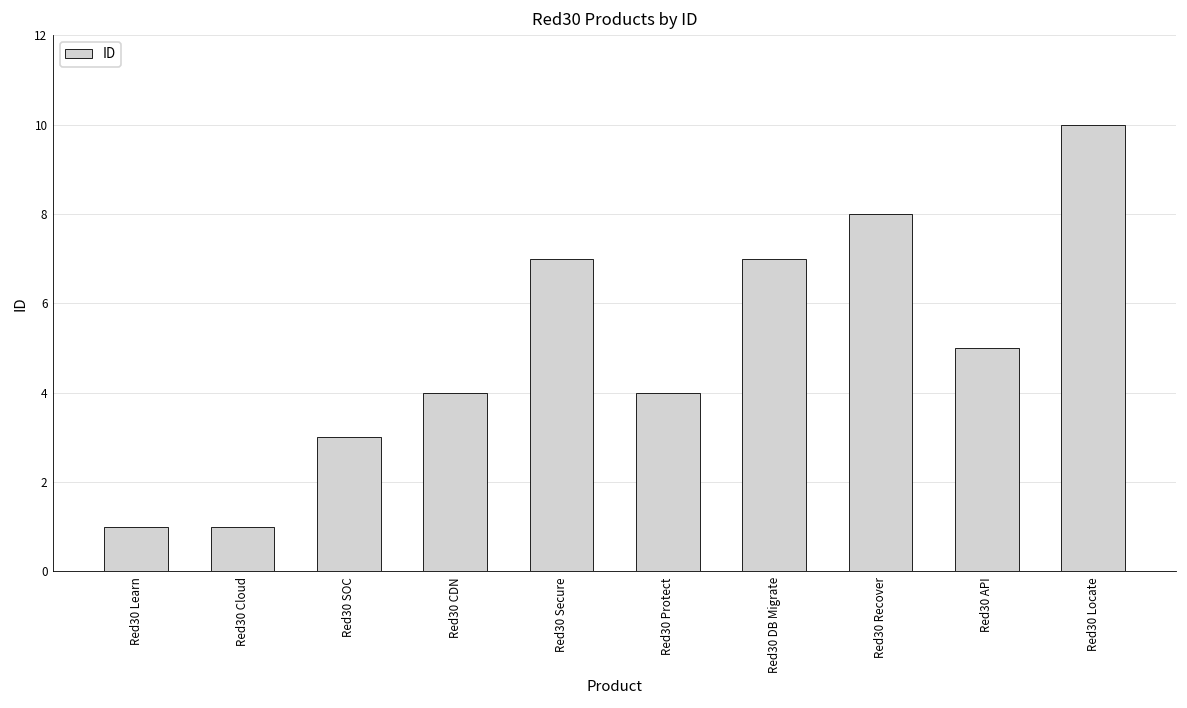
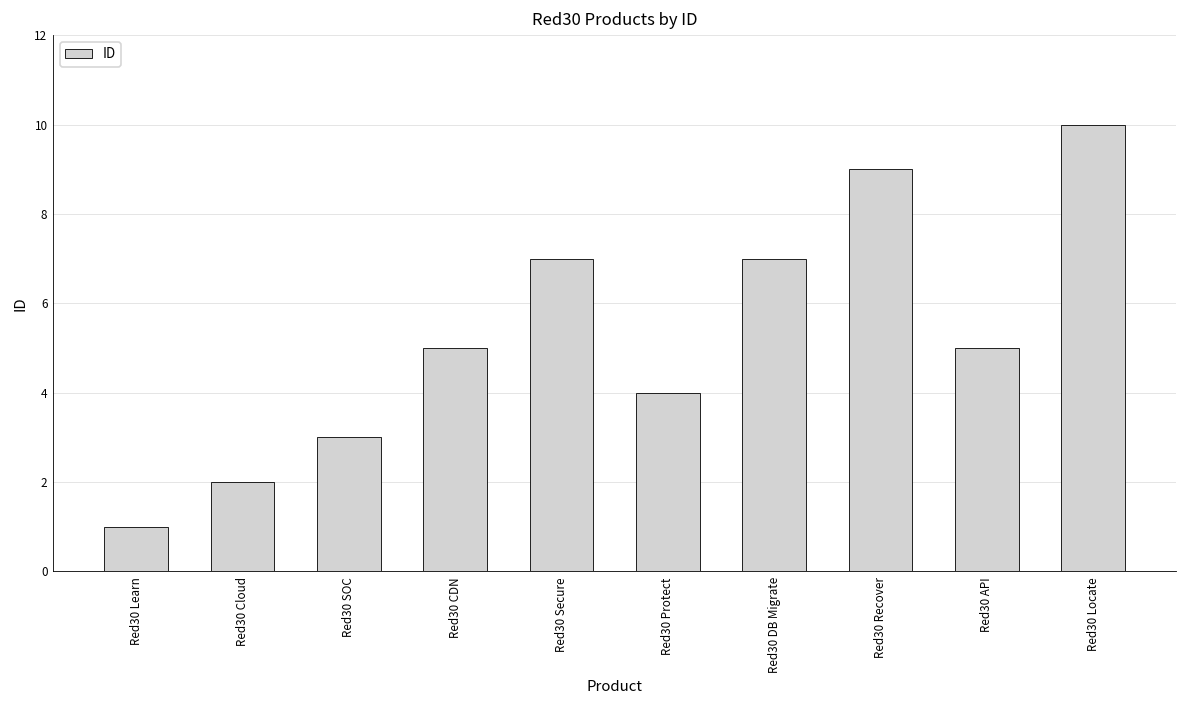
Red30 Cloud: 1 -> 2
Red30 CDN: 4 -> 5
Red30 Recover: 8 -> 9
